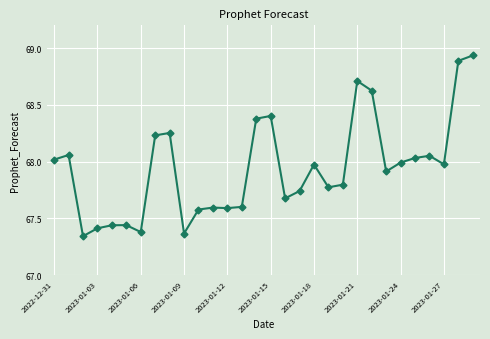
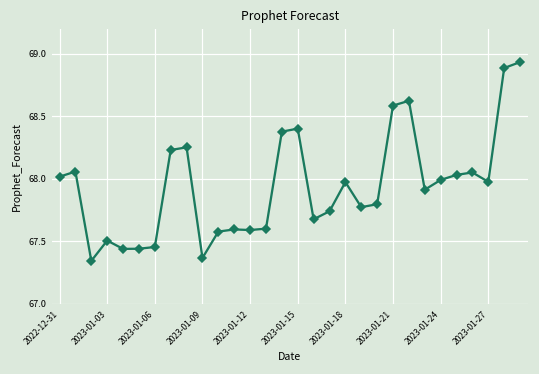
2023-01-03: 67.41 -> 67.51
2023-01-06: 67.38 -> 67.45
2023-01-21: 68.71 -> 68.59
